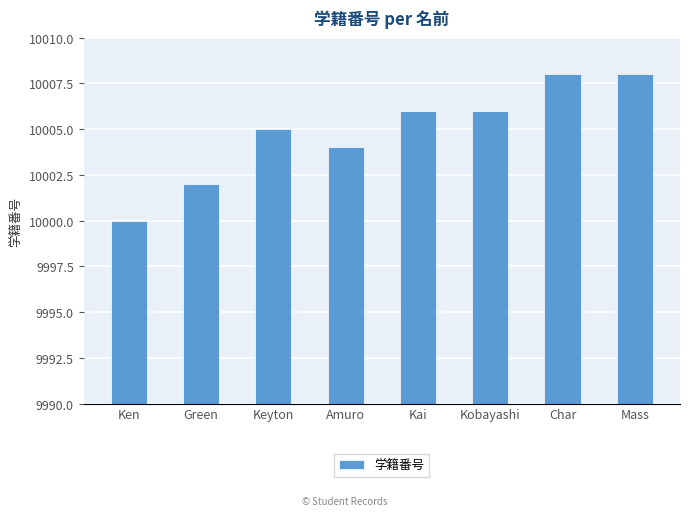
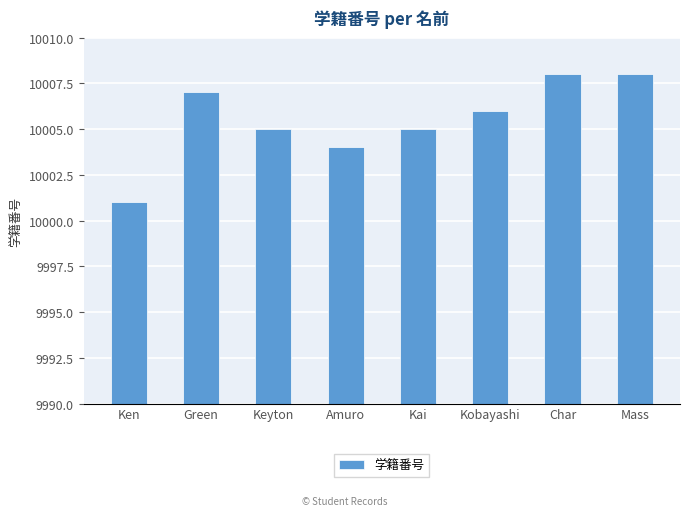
Ken: 10000 -> 10001
Green: 10002 -> 10007
Kai: 10006 -> 10005
